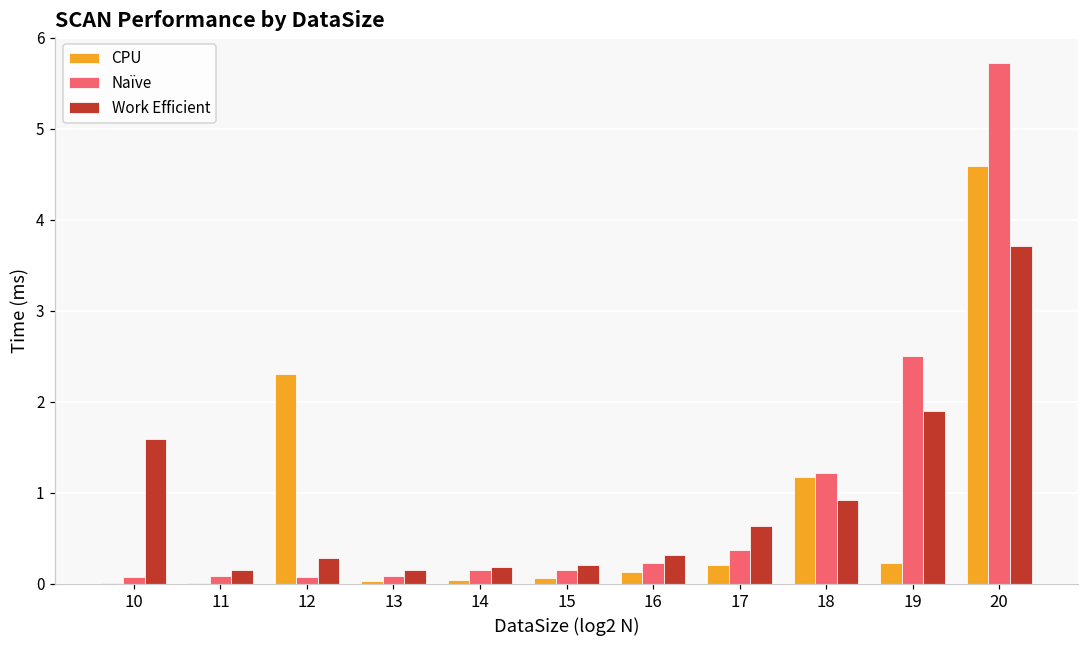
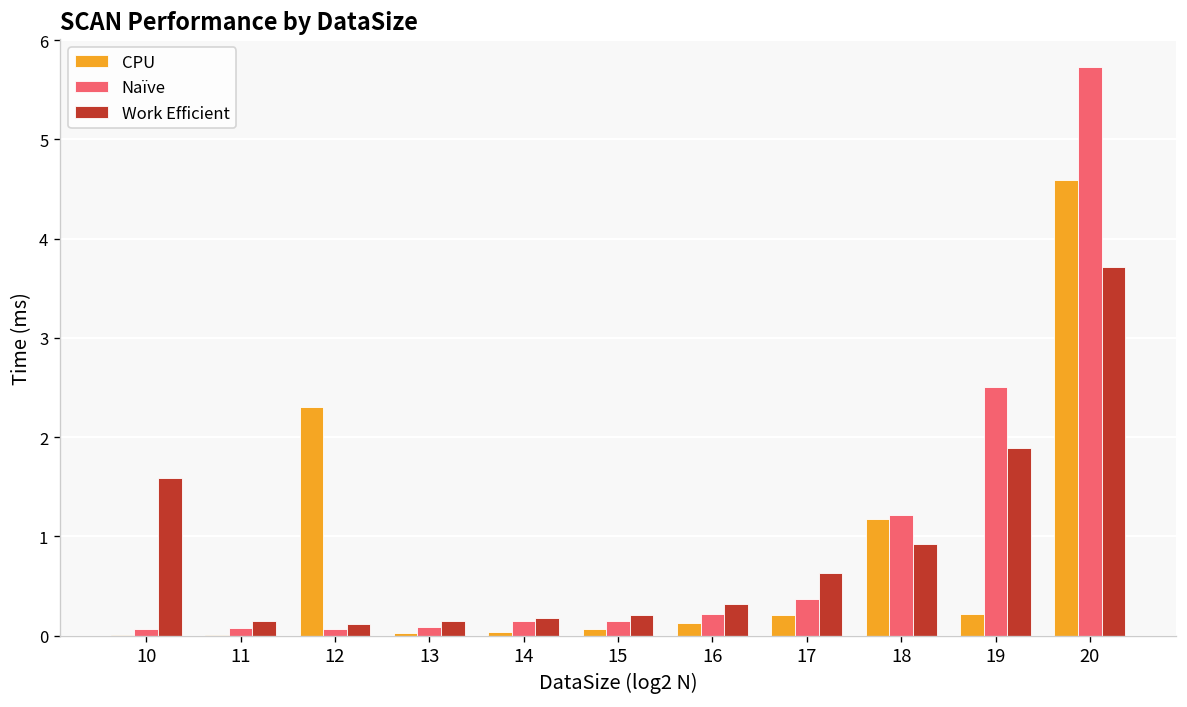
Work Efficient, 12: 0.3 -> 0.1
